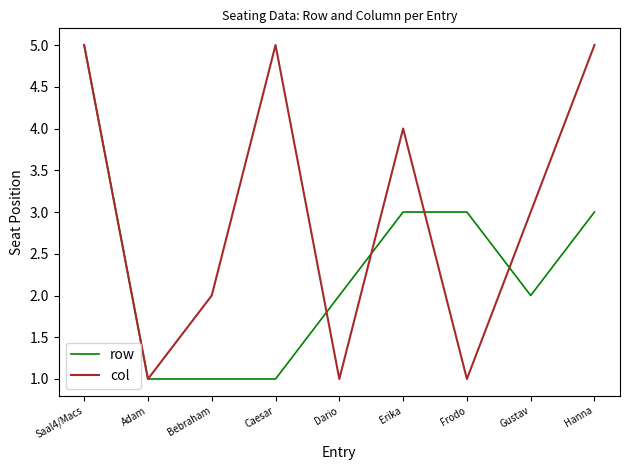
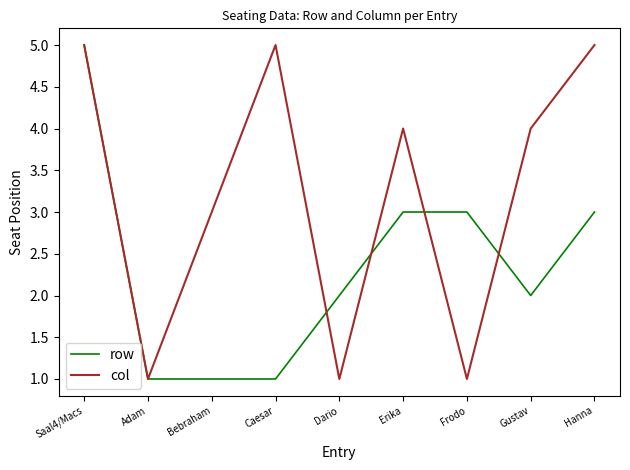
col, Bebraham: 2 -> 3
col, Gustav: 3 -> 4
